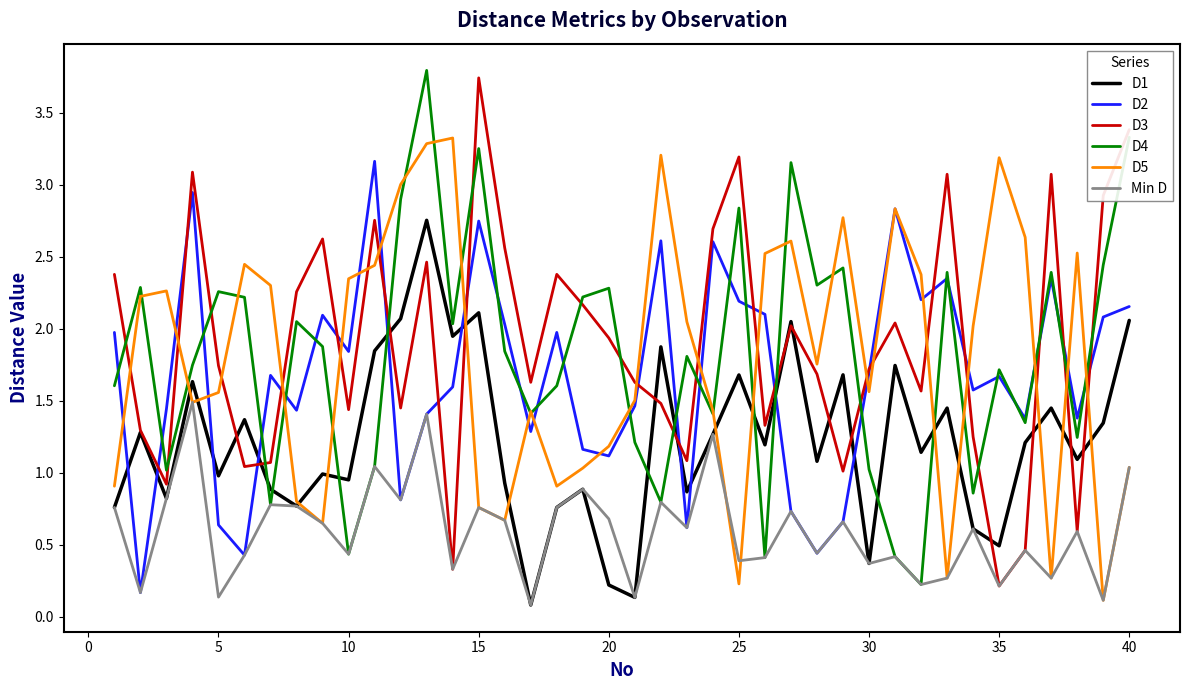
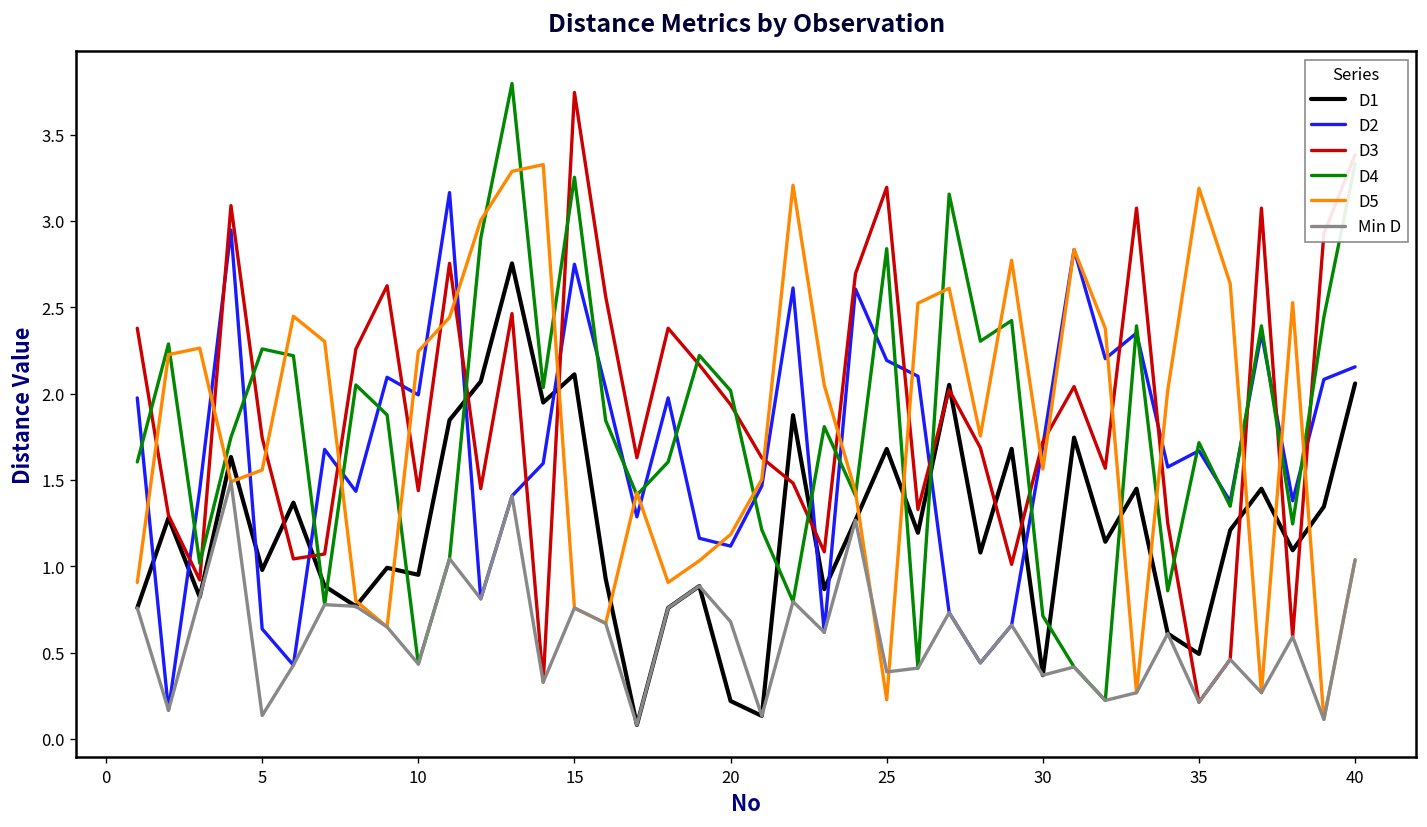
D2, 10: 1.84 -> 1.99
D5, 10: 2.35 -> 2.24
D4, 20: 2.28 -> 2.02
D4, 30: 1.02 -> 0.71
